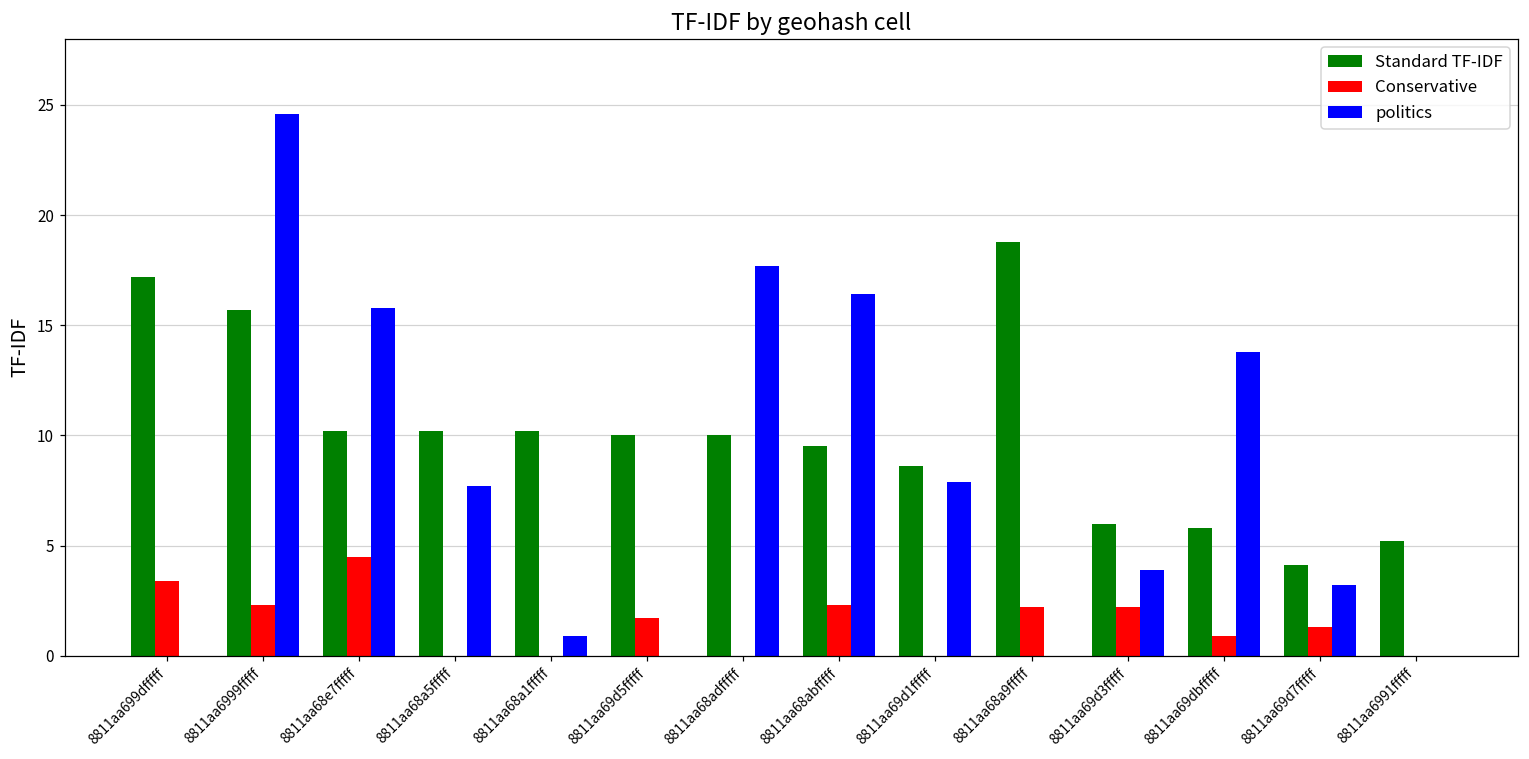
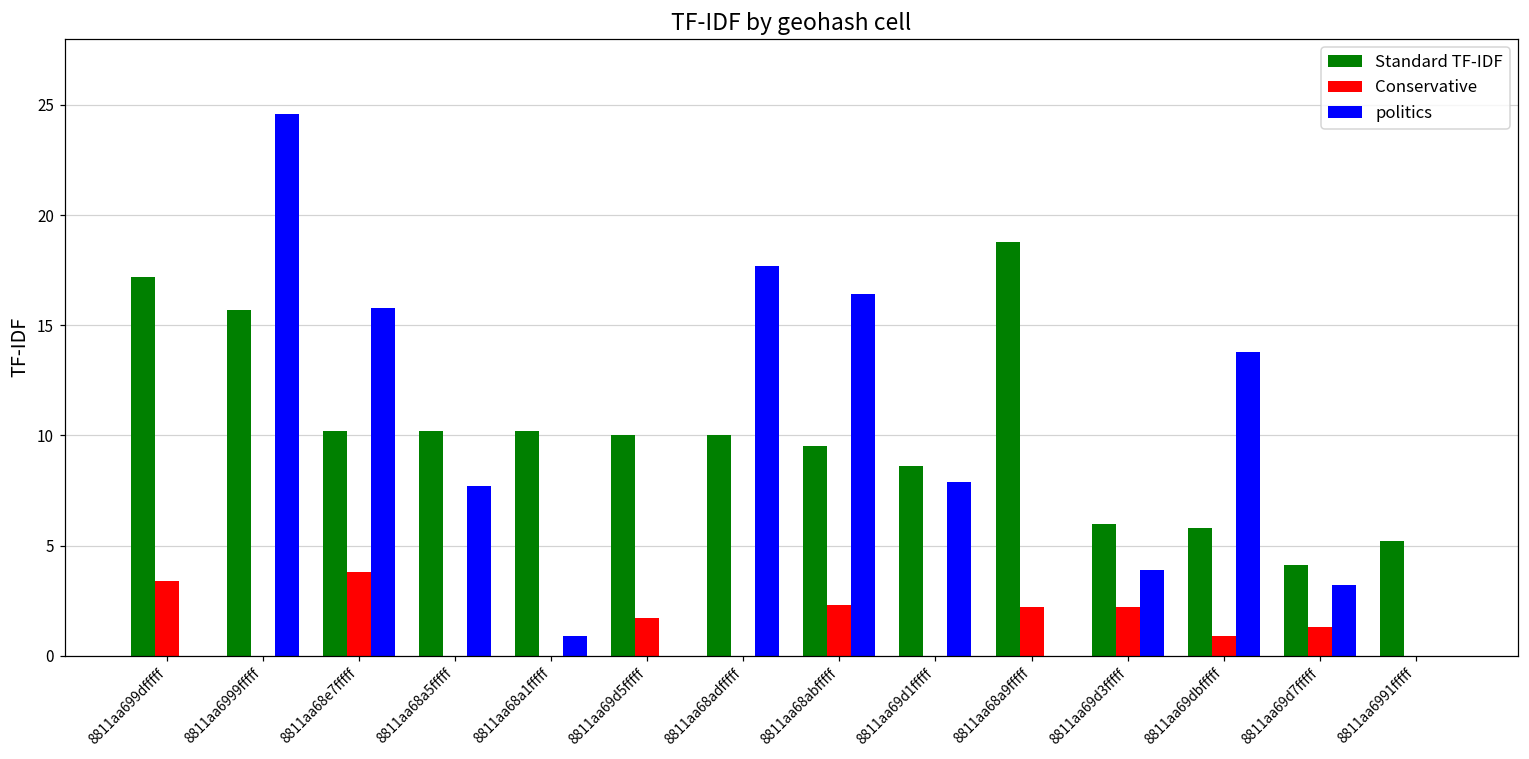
Conservative, 8811aa6999fffff: 2.3 -> 0.0
Conservative, 8811aa68e7fffff: 4.5 -> 3.8
